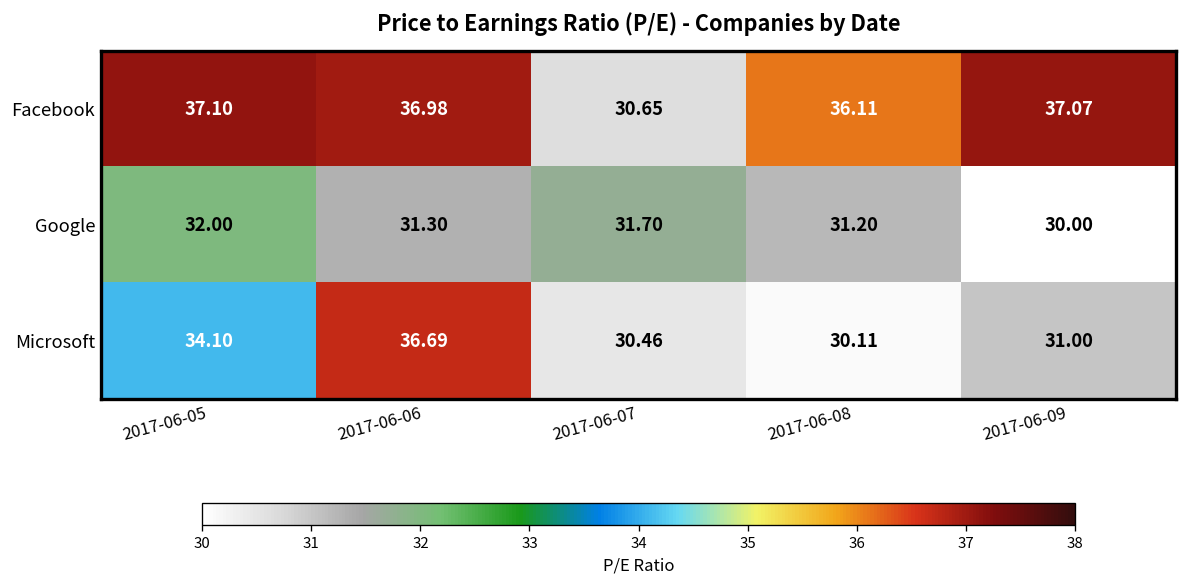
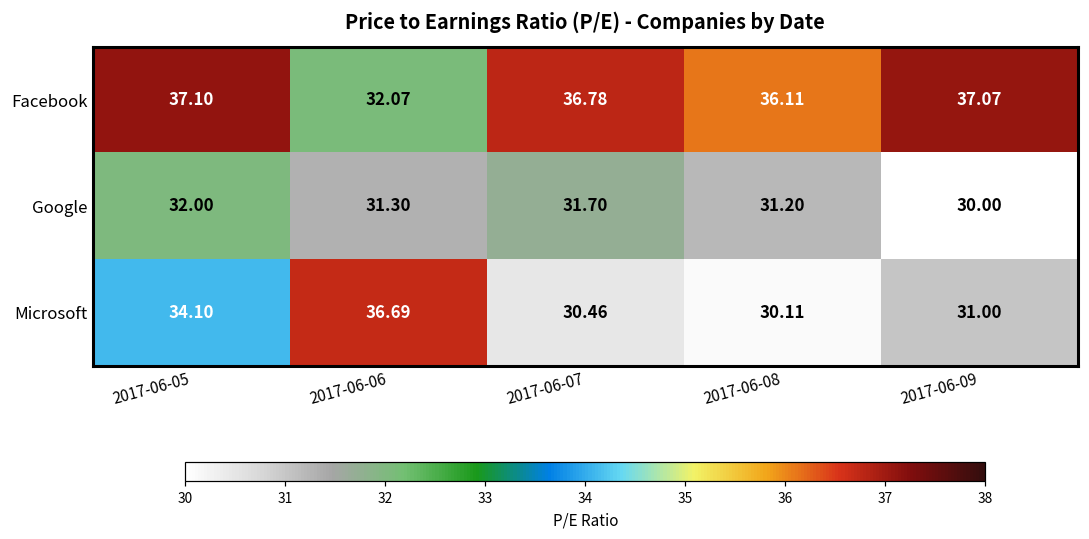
Facebook, 2017-06-06: 36.98 -> 32.07
Facebook, 2017-06-07: 30.65 -> 36.78
